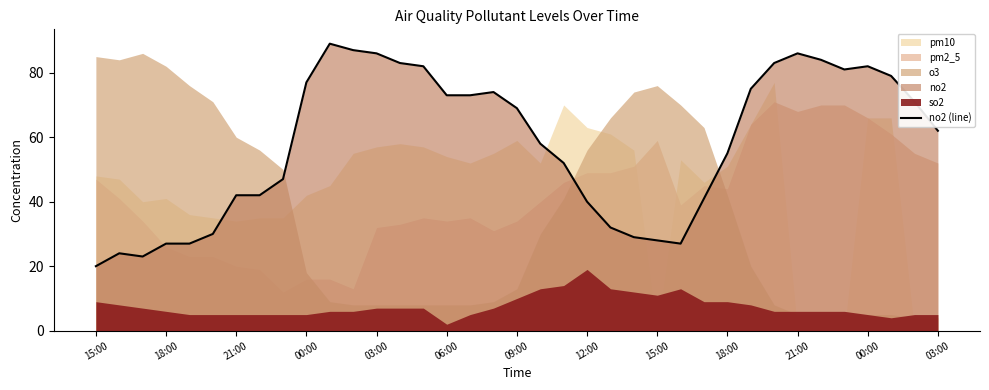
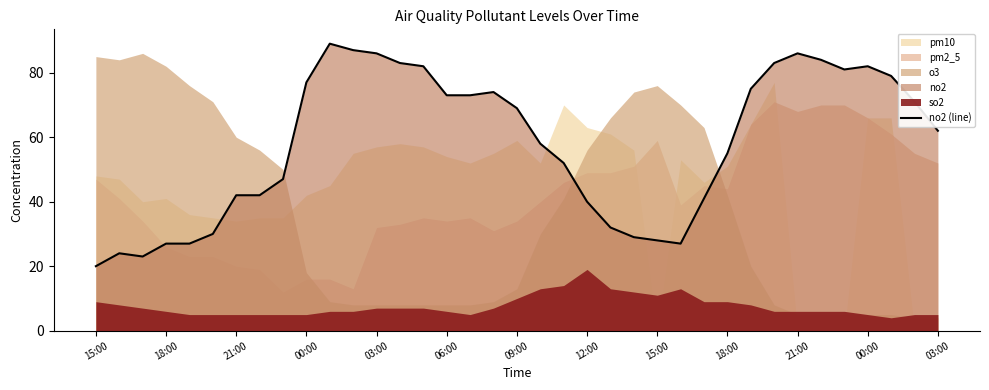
so2, 06:00: 2 -> 6
